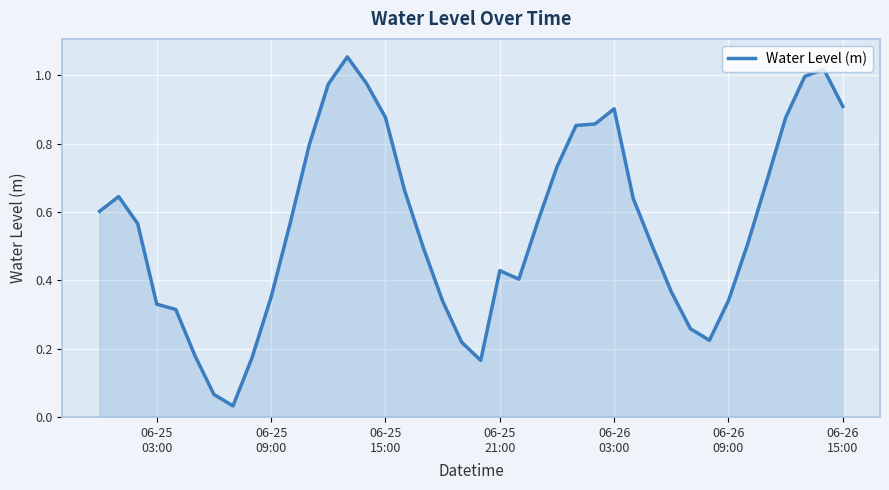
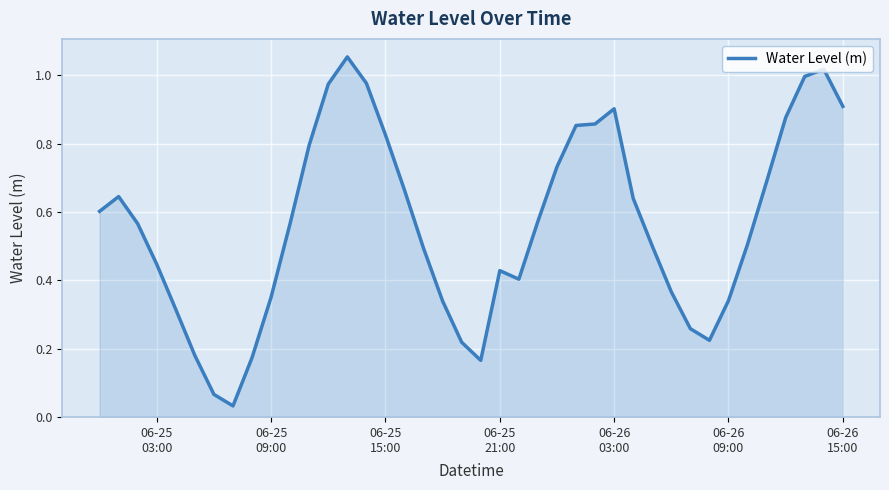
06-25 03:00: 0.33 -> 0.45
06-25 15:00: 0.88 -> 0.83
